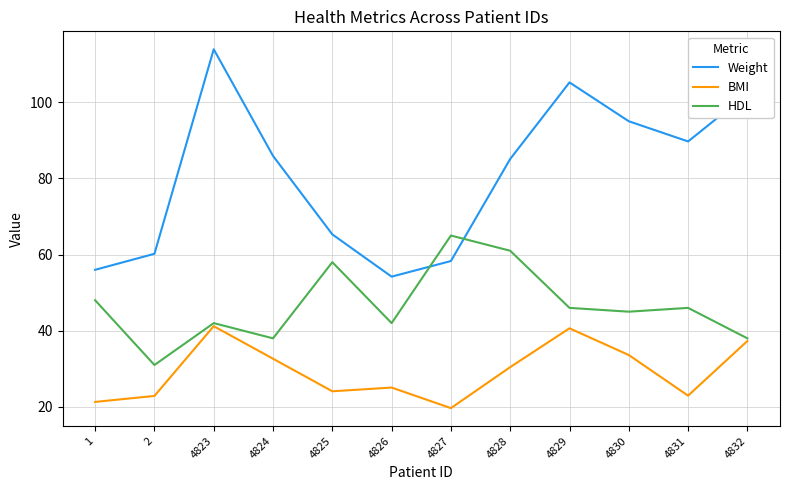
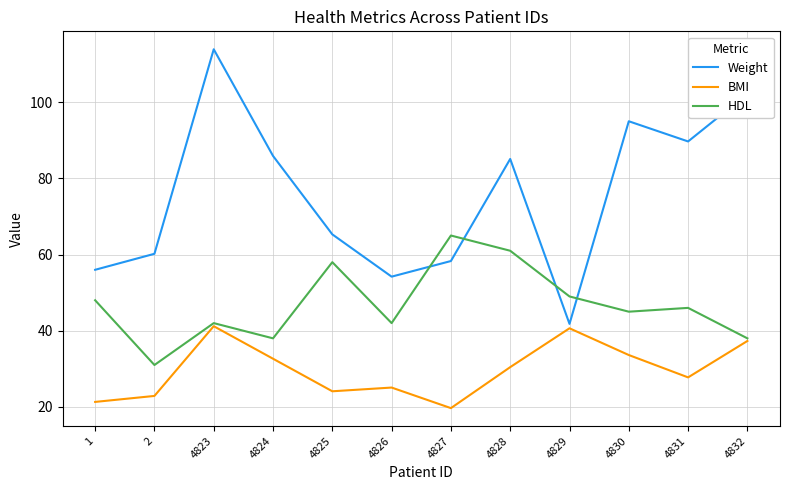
Weight, 4829: 105 -> 42
HDL, 4829: 46 -> 49
BMI, 4831: 23 -> 28
